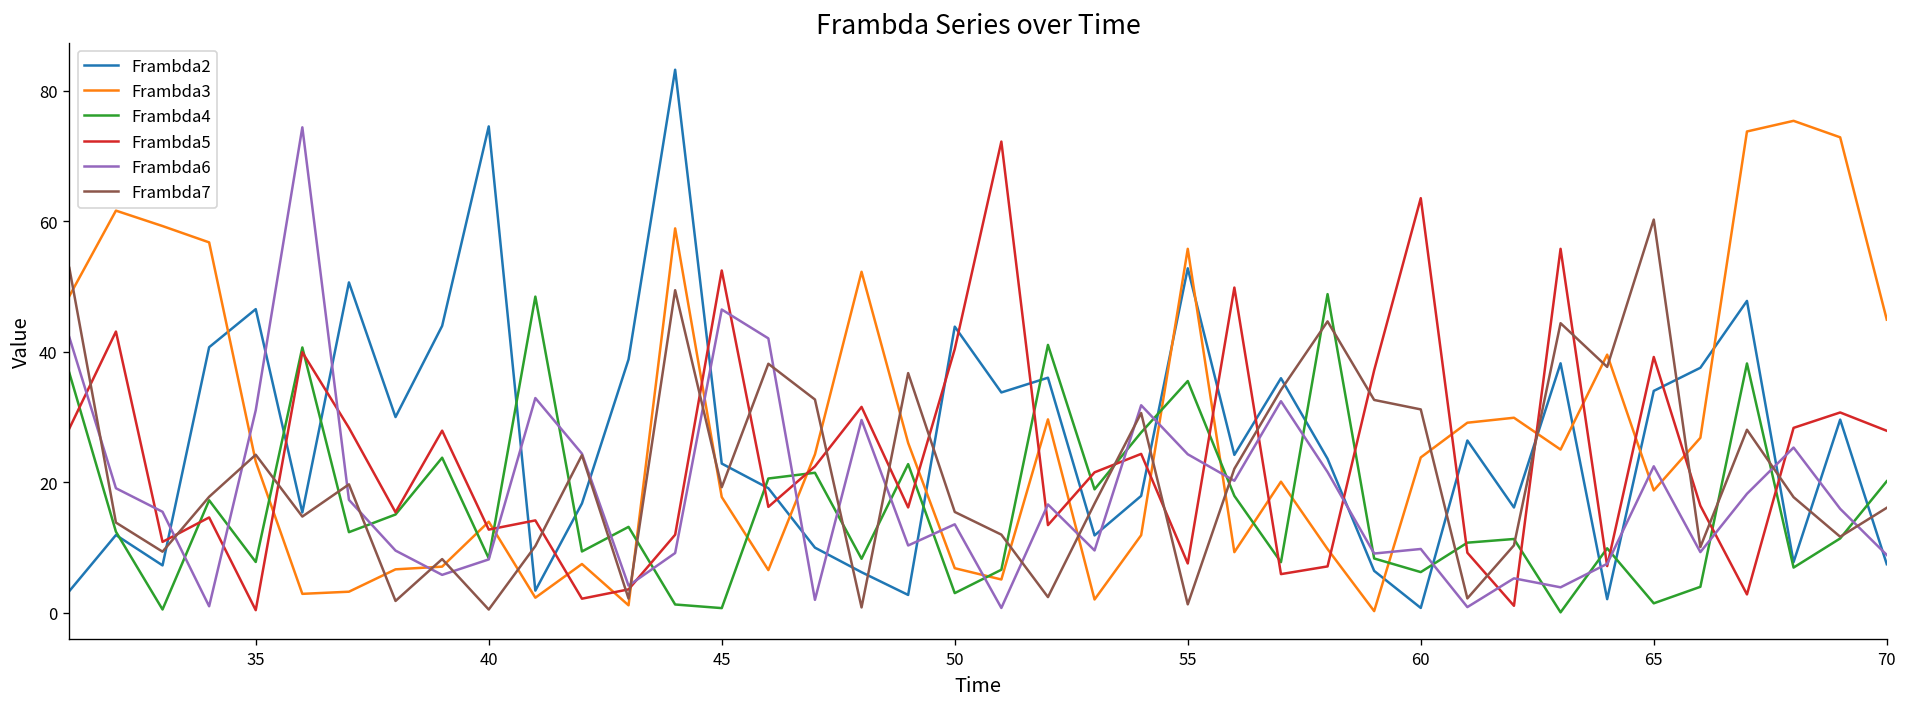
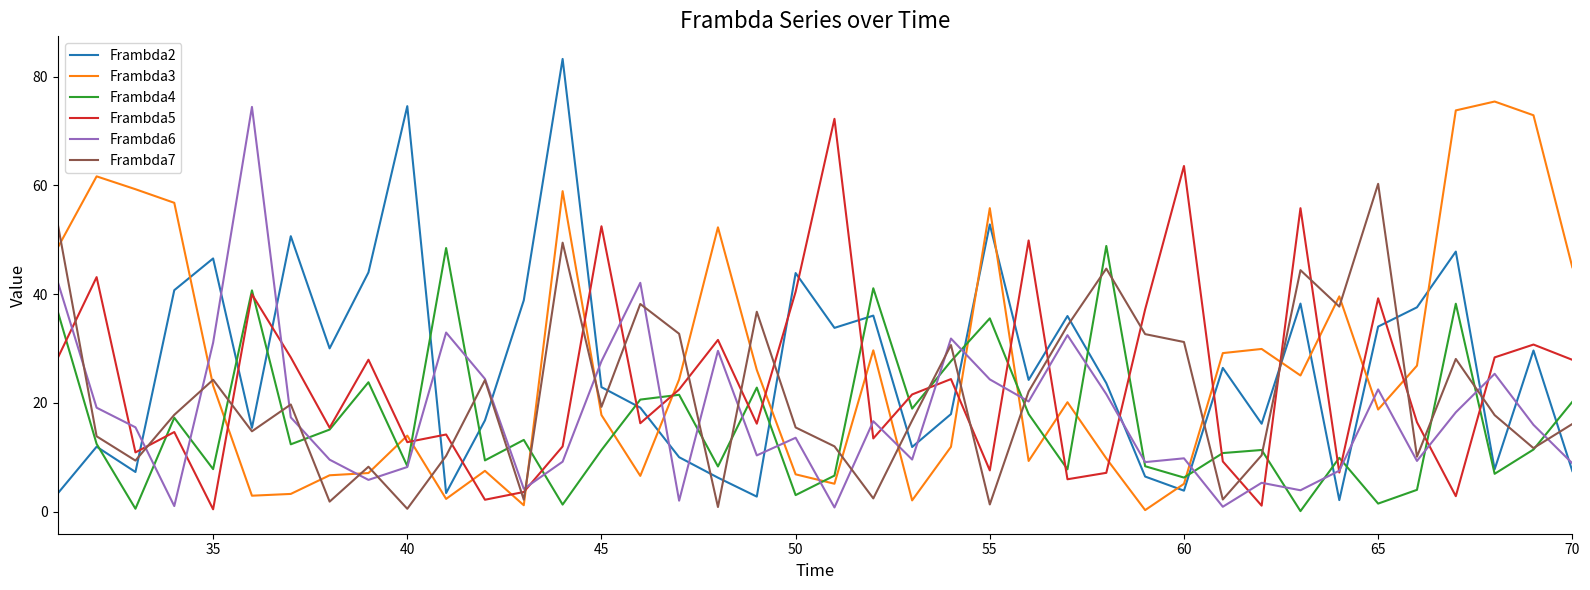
Frambda4, 45: 1 -> 11
Frambda6, 45: 46 -> 28
Frambda2, 60: 1 -> 4
Frambda3, 60: 24 -> 5
